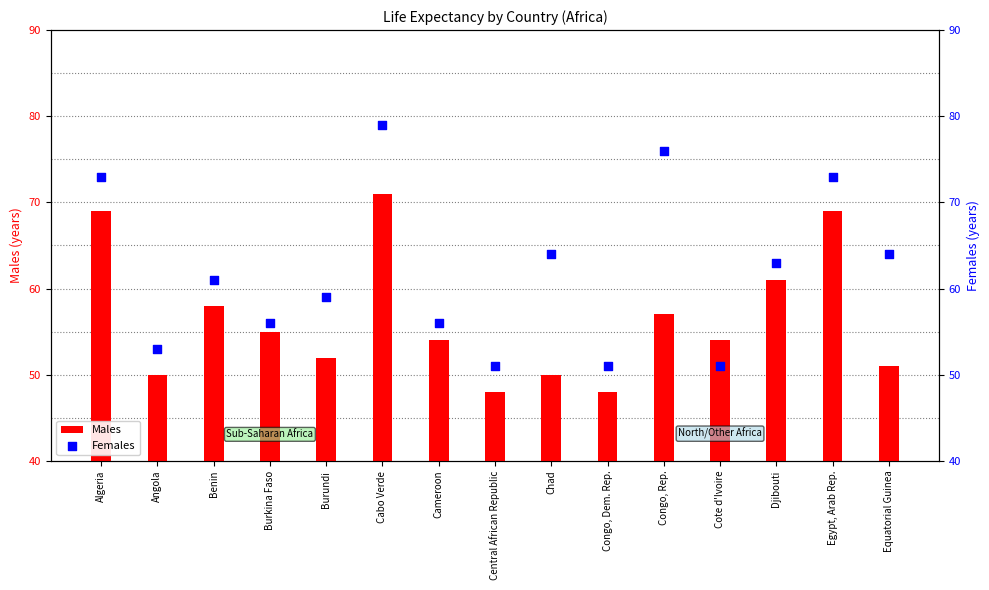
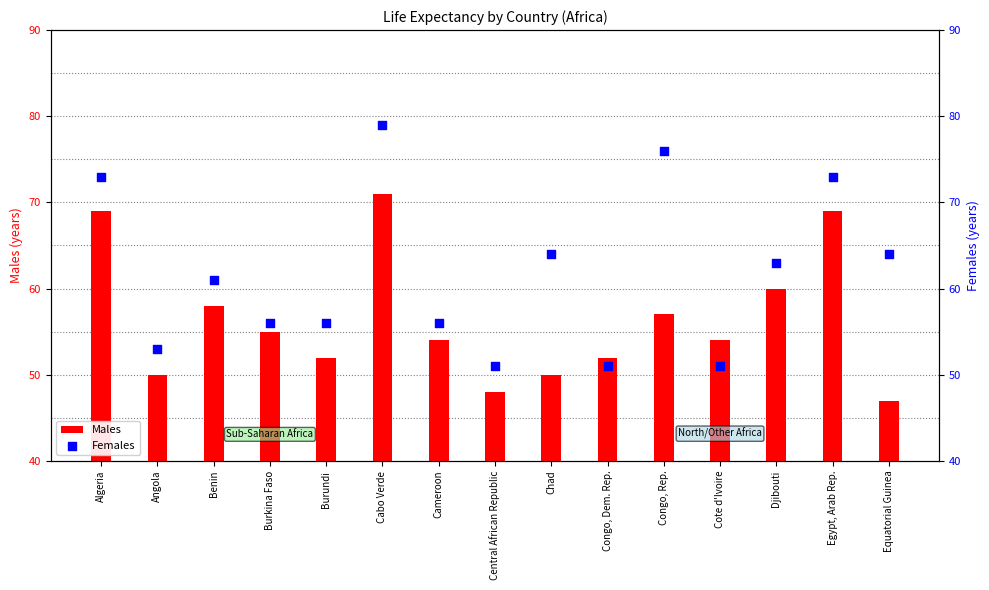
Males, Congo, Dem. Rep.: 48 -> 52
Males, Djibouti: 61 -> 60
Males, Equatorial Guinea: 51 -> 47
Females, Burundi: 59 -> 56
